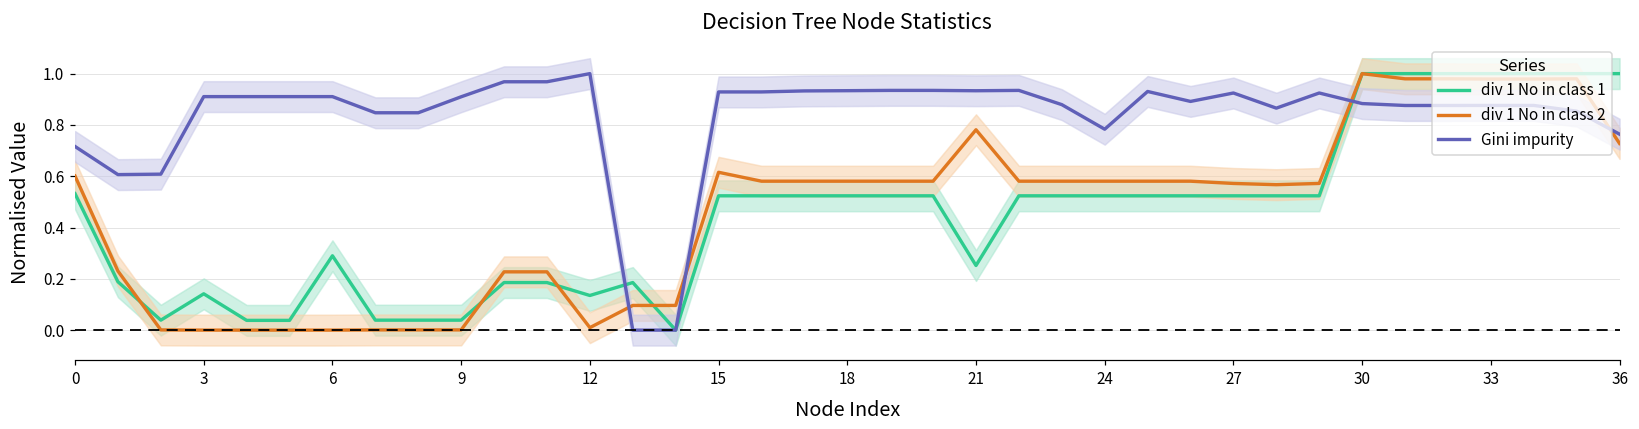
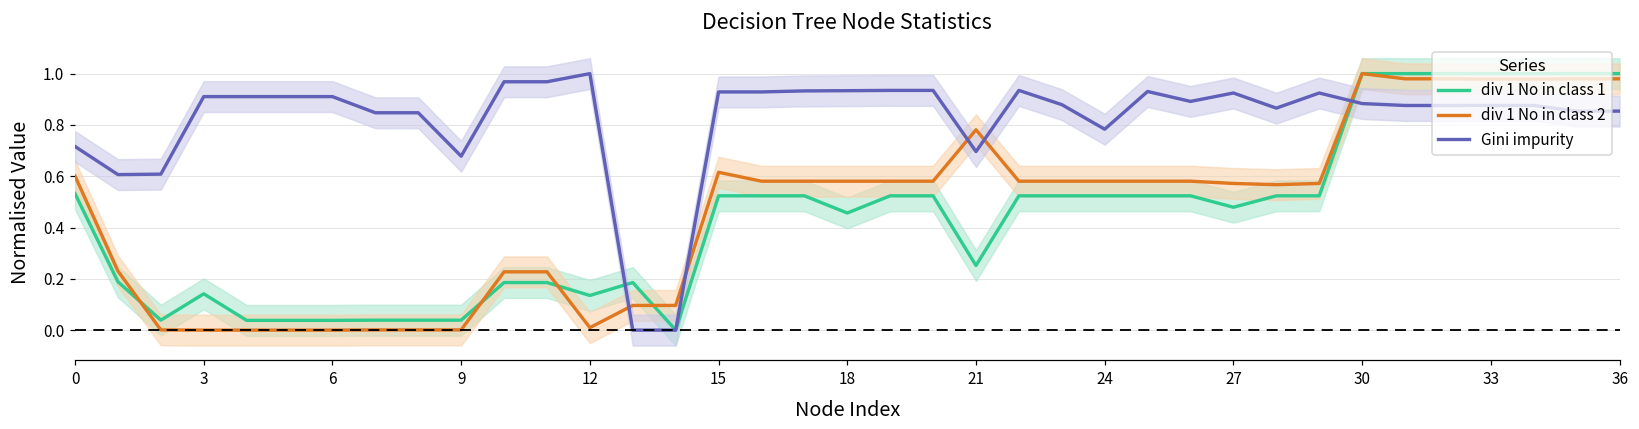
div 1 No in class 1, 6: 0.29 -> 0.04
Gini impurity, 9: 0.91 -> 0.68
div 1 No in class 1, 18: 0.52 -> 0.46
Gini impurity, 21: 0.93 -> 0.70
div 1 No in class 1, 27: 0.52 -> 0.48
div 1 No in class 2, 36: 0.73 -> 0.98
Gini impurity, 36: 0.76 -> 0.85
